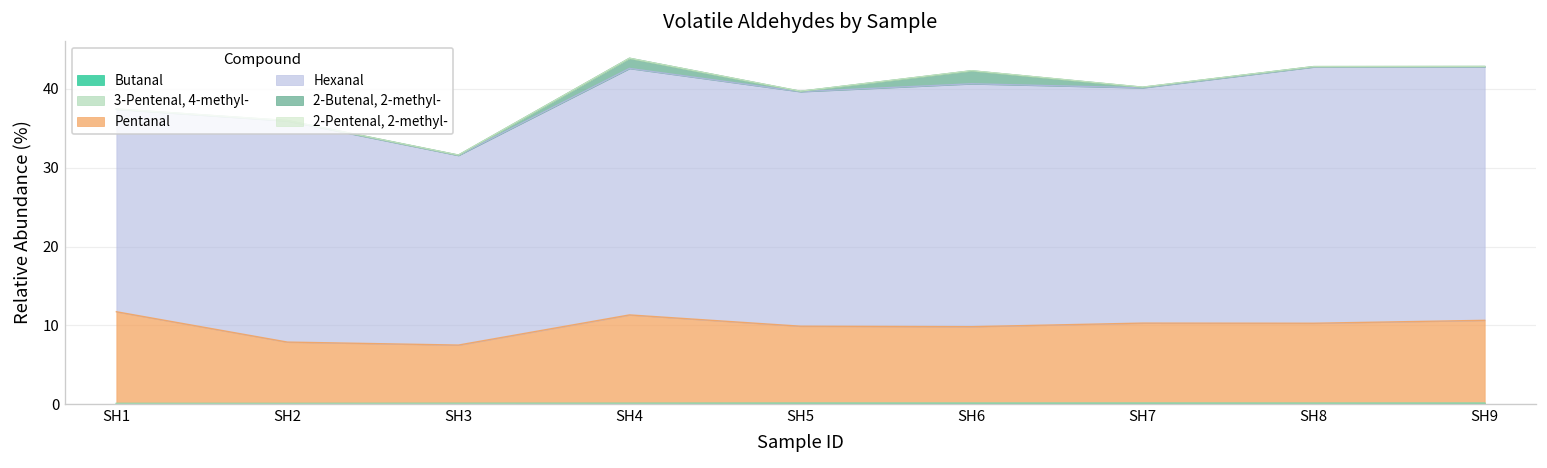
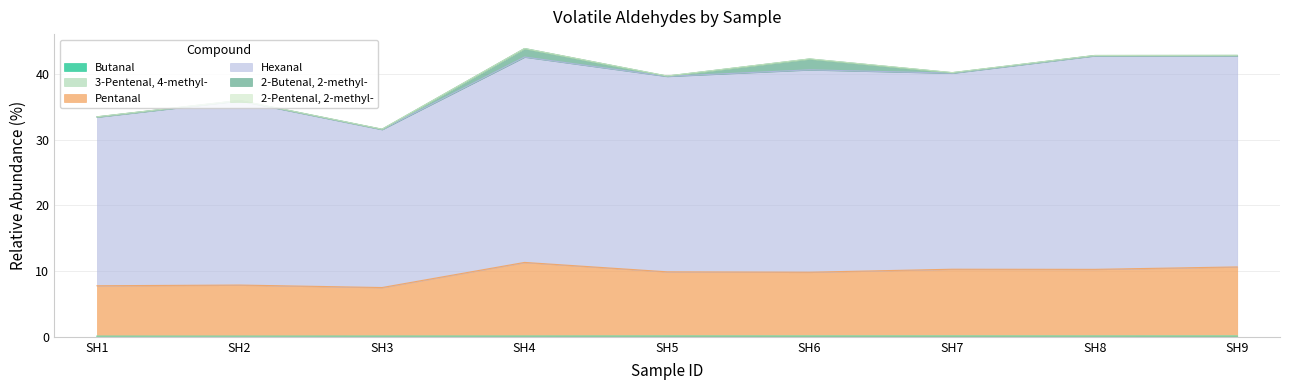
Pentanal, SH1: 12 -> 8
